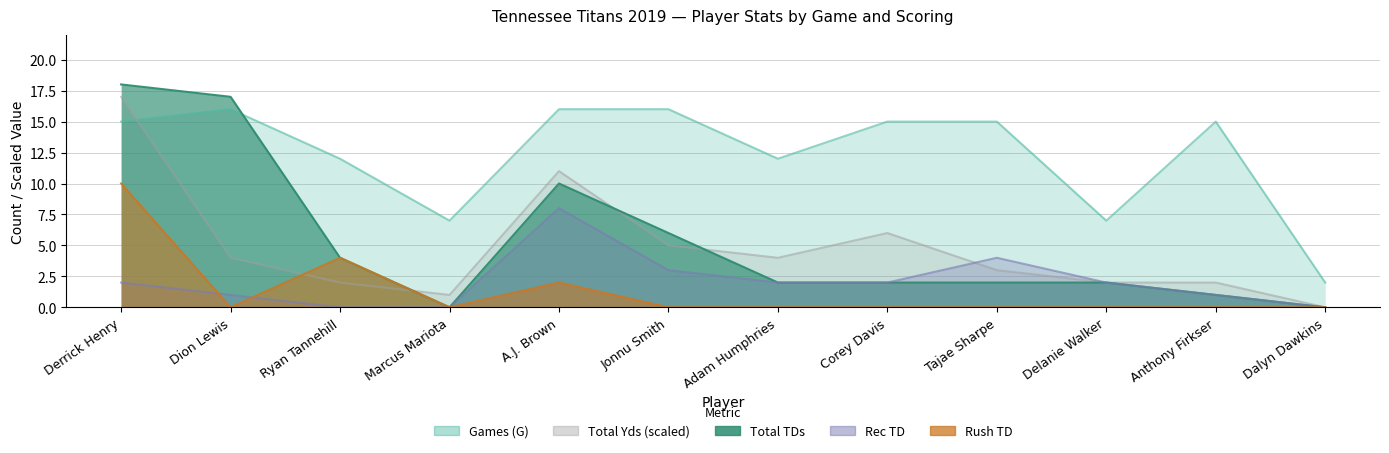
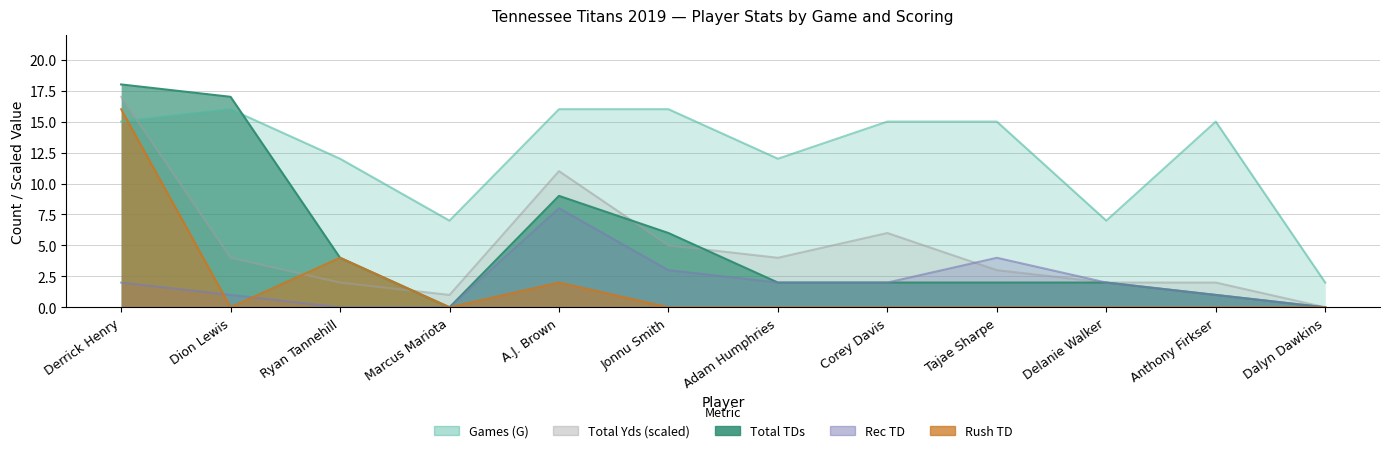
Rush TD, Derrick Henry: 10 -> 16
Total TDs, A.J. Brown: 10 -> 9
